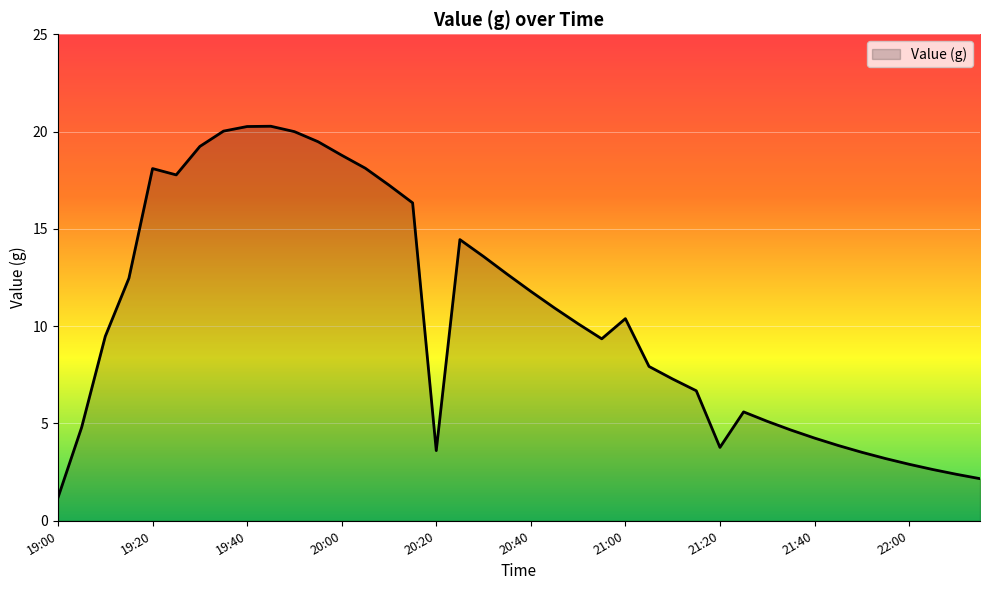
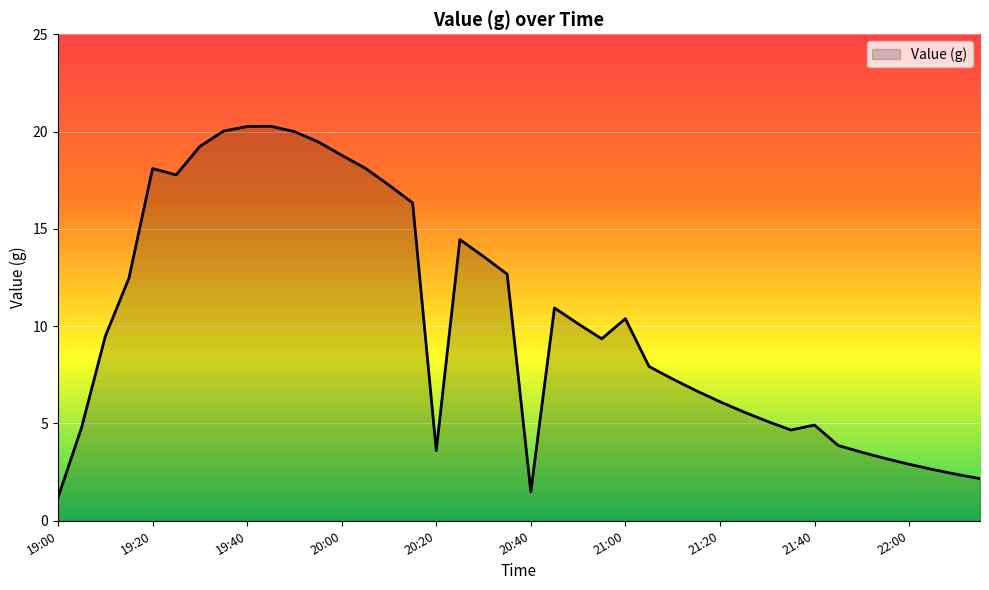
20:40: 11.8 -> 1.5
21:20: 3.8 -> 6.1
21:40: 4.3 -> 4.9
